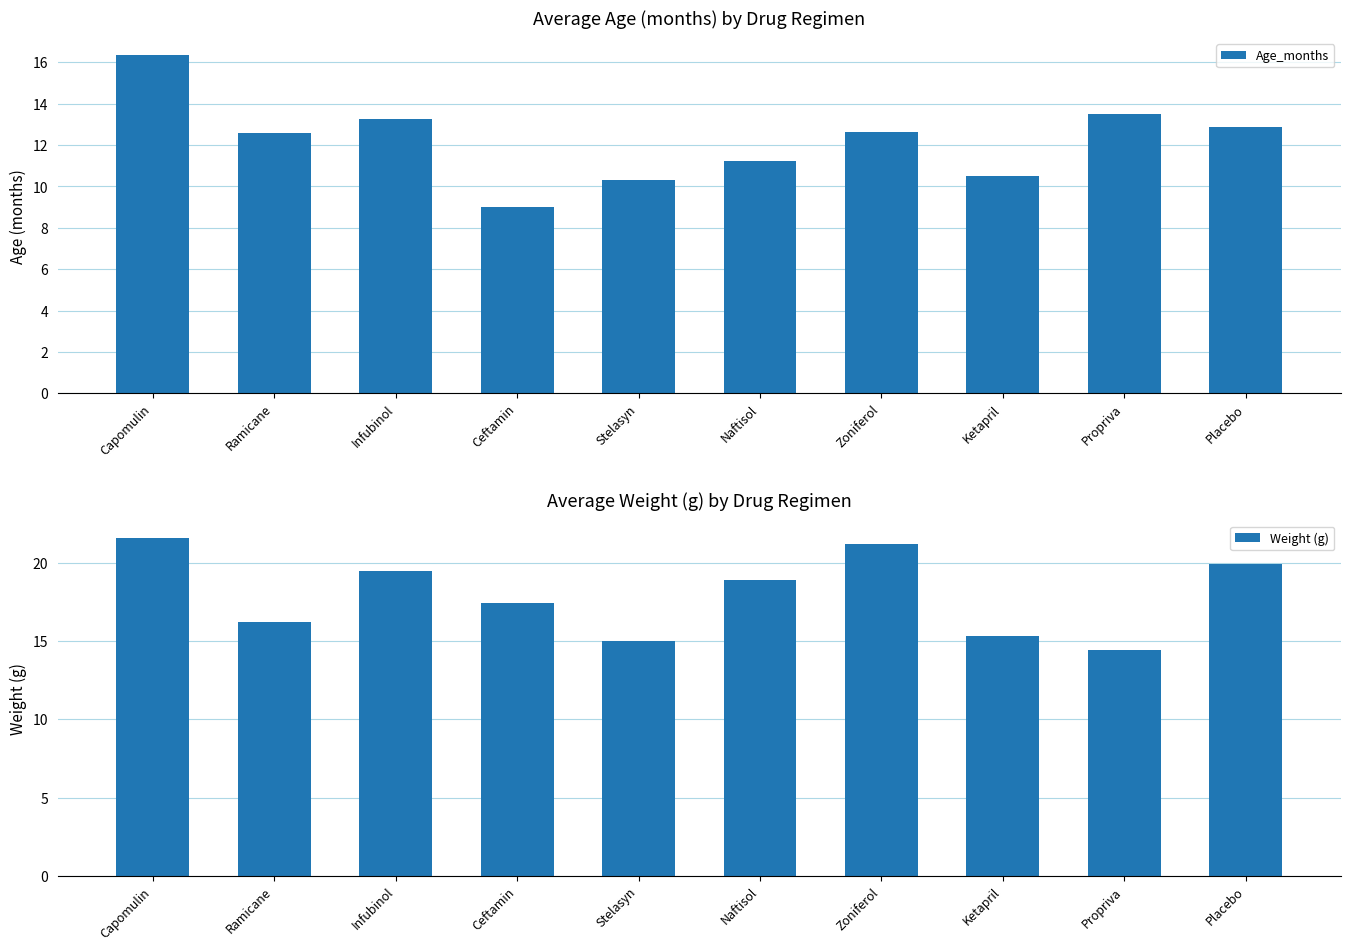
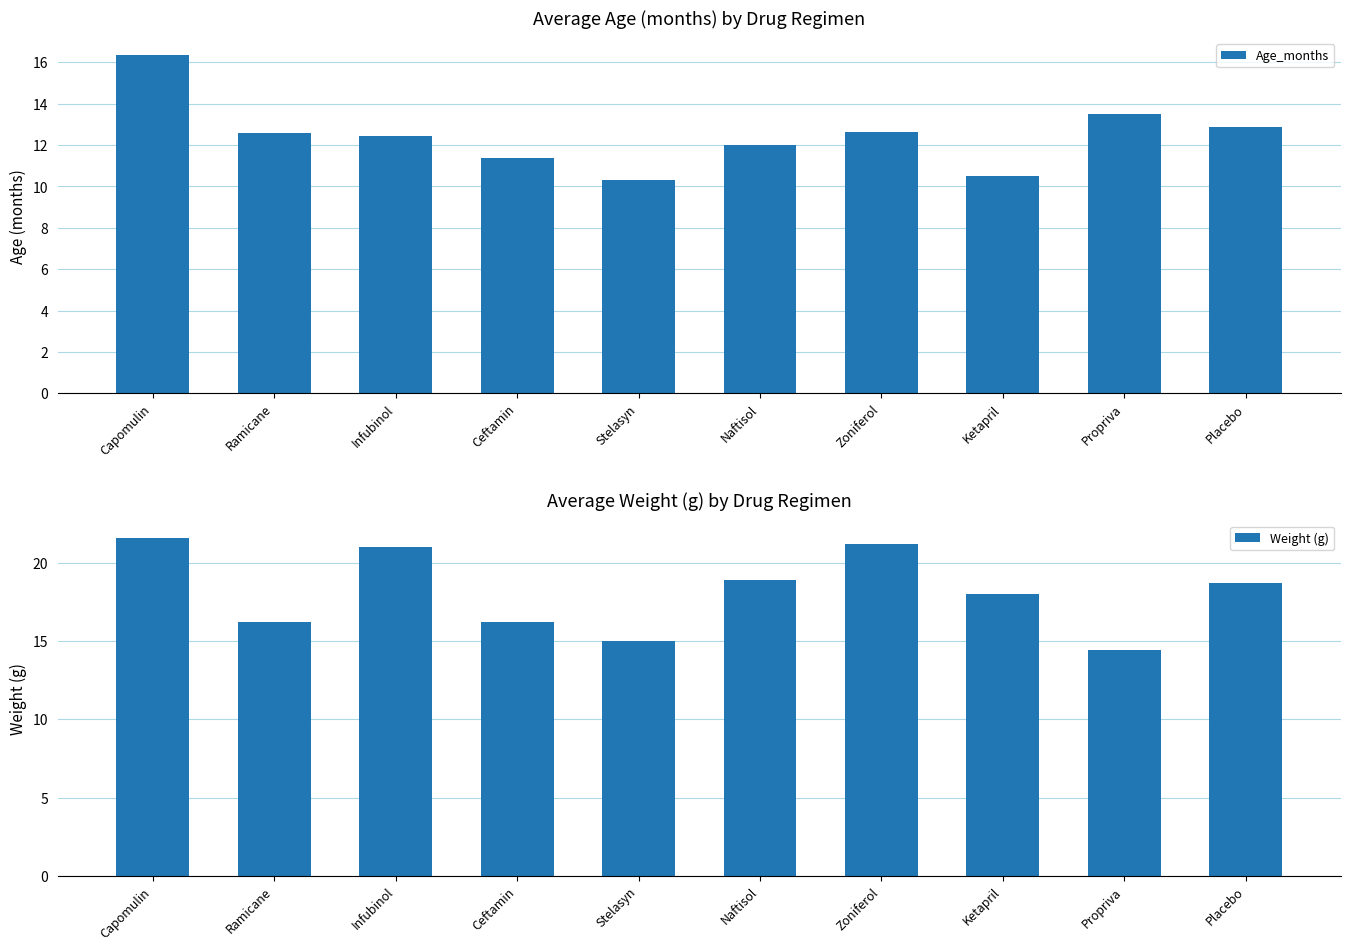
Average Age (months) by Drug Regimen, Infubinol: 13.3 -> 12.5
Average Age (months) by Drug Regimen, Ceftamin: 9.0 -> 11.4
Average Age (months) by Drug Regimen, Naftisol: 11.2 -> 12.0
Average Weight (g) by Drug Regimen, Infubinol: 19.5 -> 21.0
Average Weight (g) by Drug Regimen, Ceftamin: 17.4 -> 16.2
Average Weight (g) by Drug Regimen, Ketapril: 15.3 -> 18.0
Average Weight (g) by Drug Regimen, Placebo: 19.9 -> 18.7
